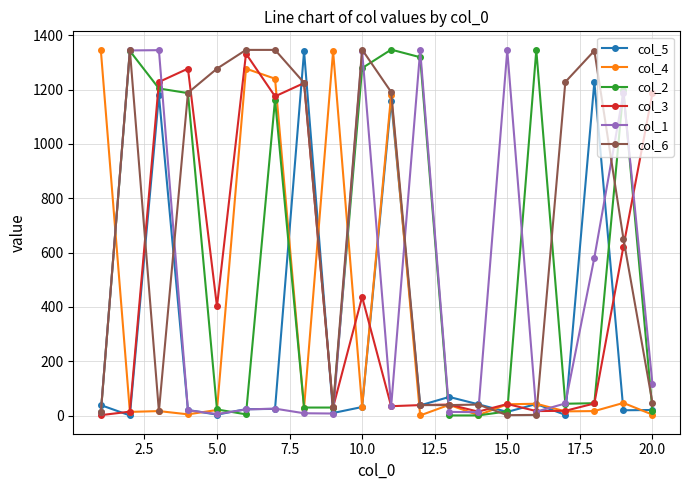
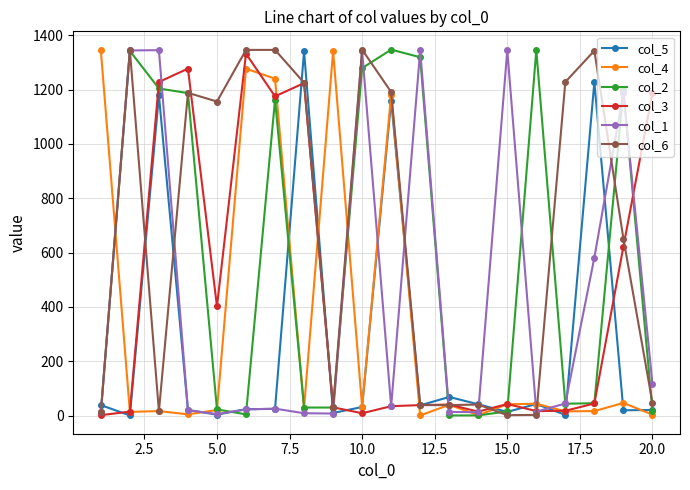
col_6, 5.0: 1280 -> 1160
col_3, 10.0: 440 -> 10
